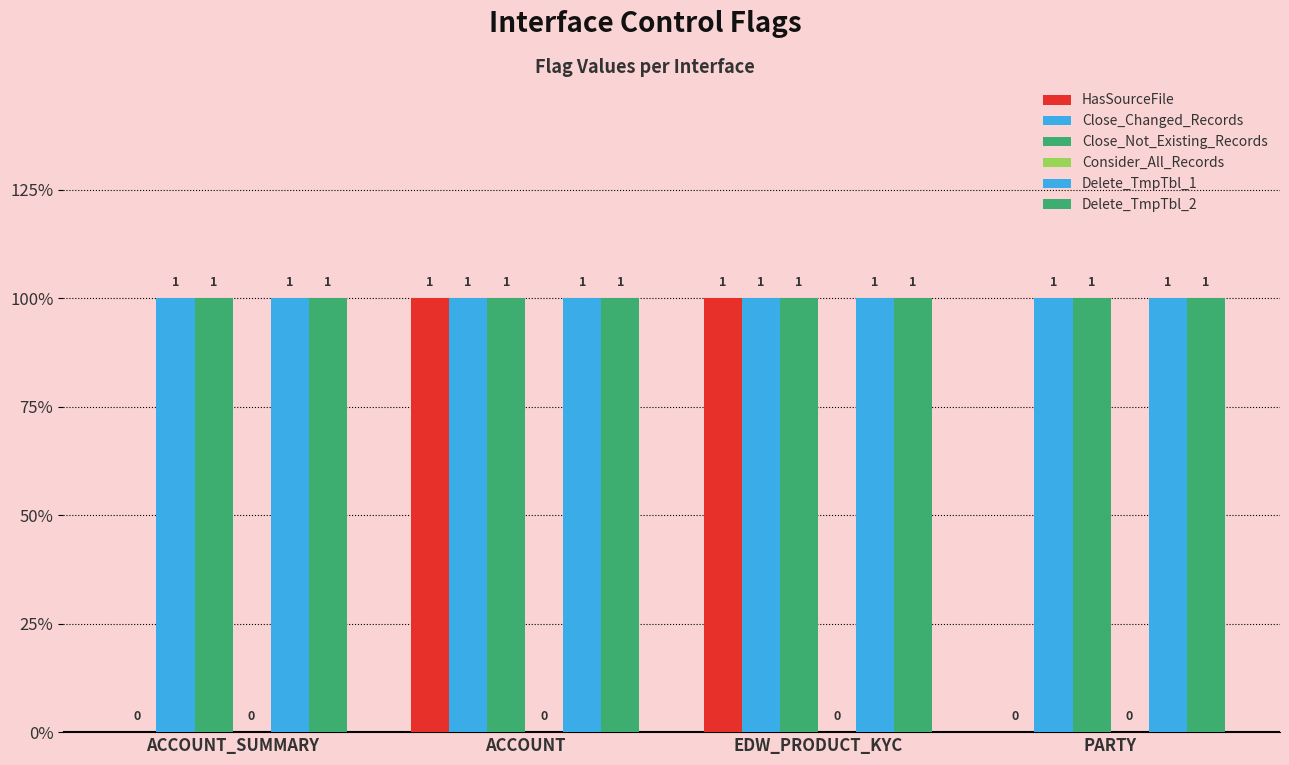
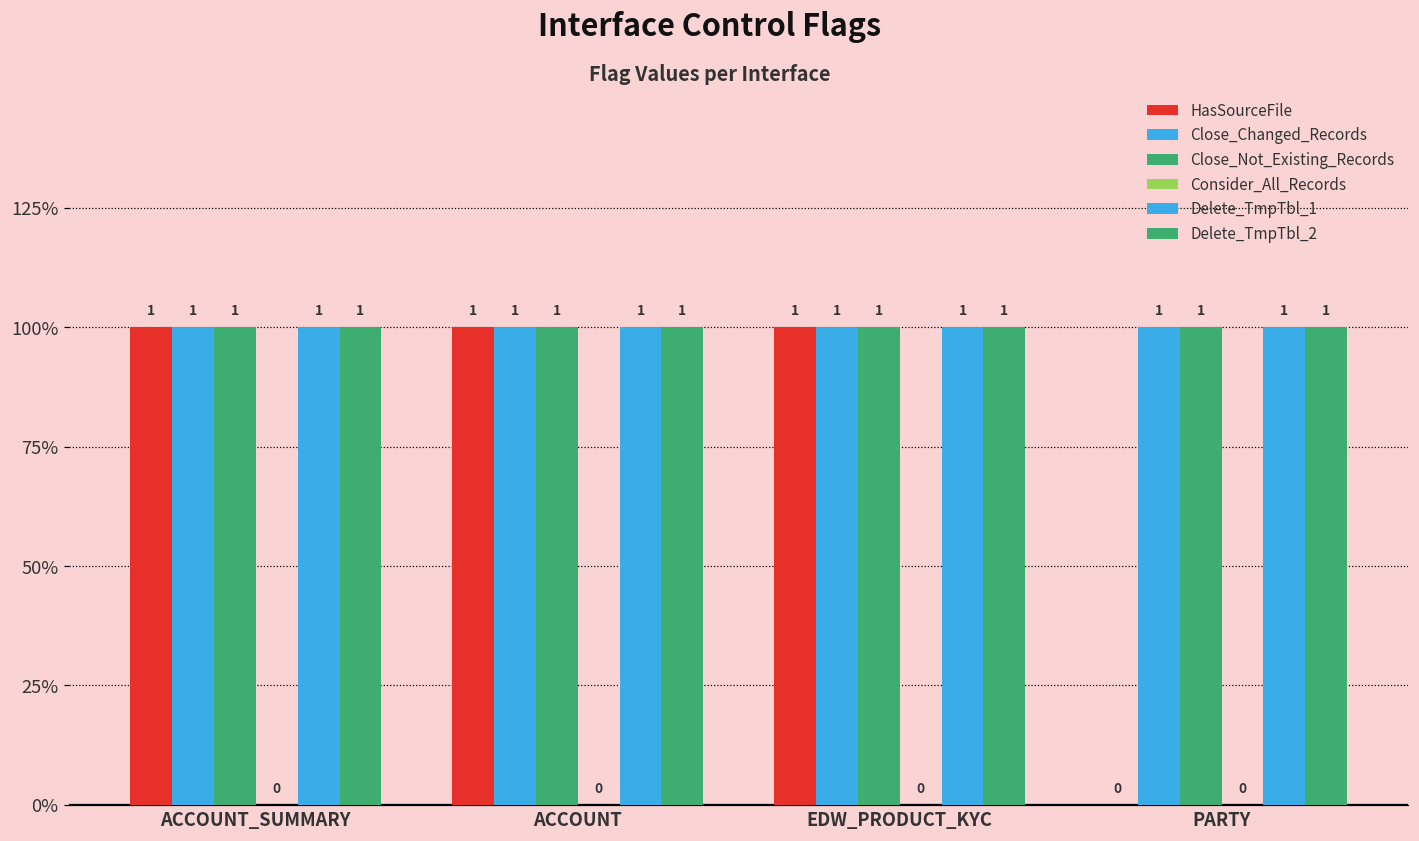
HasSourceFile, ACCOUNT_SUMMARY: 0 -> 1
